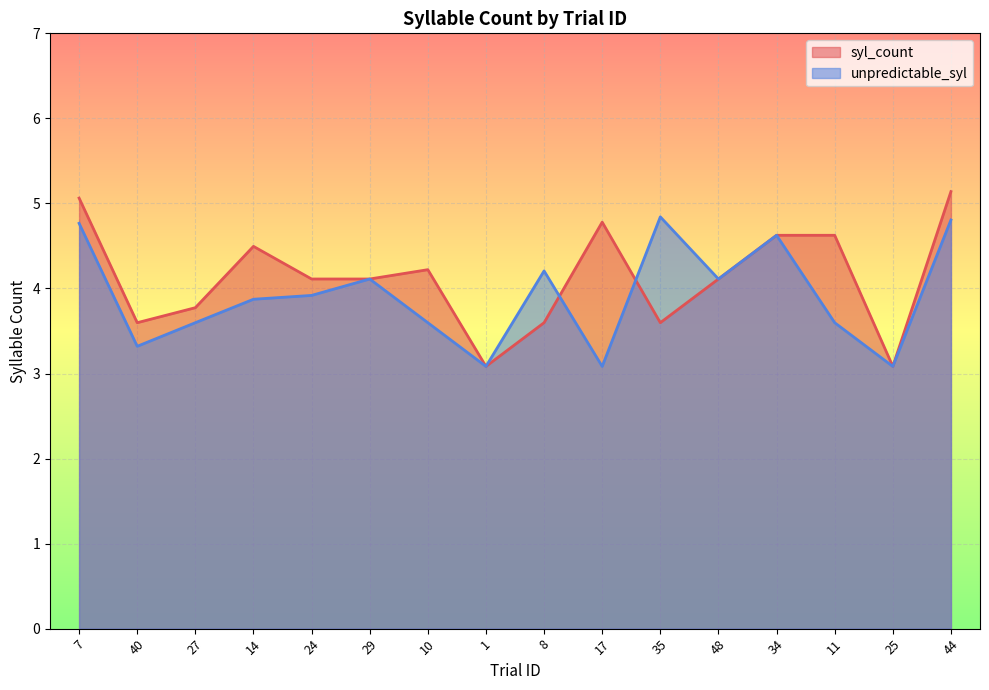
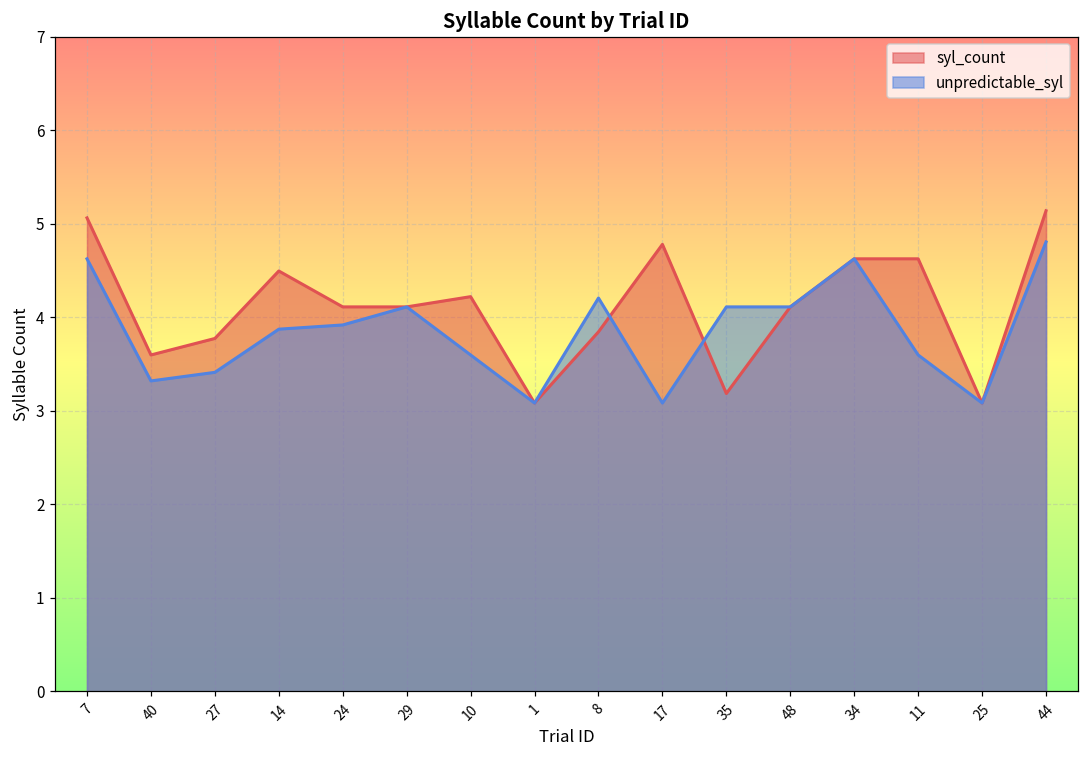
unpredictable_syl, 7: 4.8 -> 4.6
unpredictable_syl, 27: 3.6 -> 3.4
syl_count, 8: 3.6 -> 3.8
syl_count, 35: 3.6 -> 3.2
unpredictable_syl, 35: 4.8 -> 4.1
